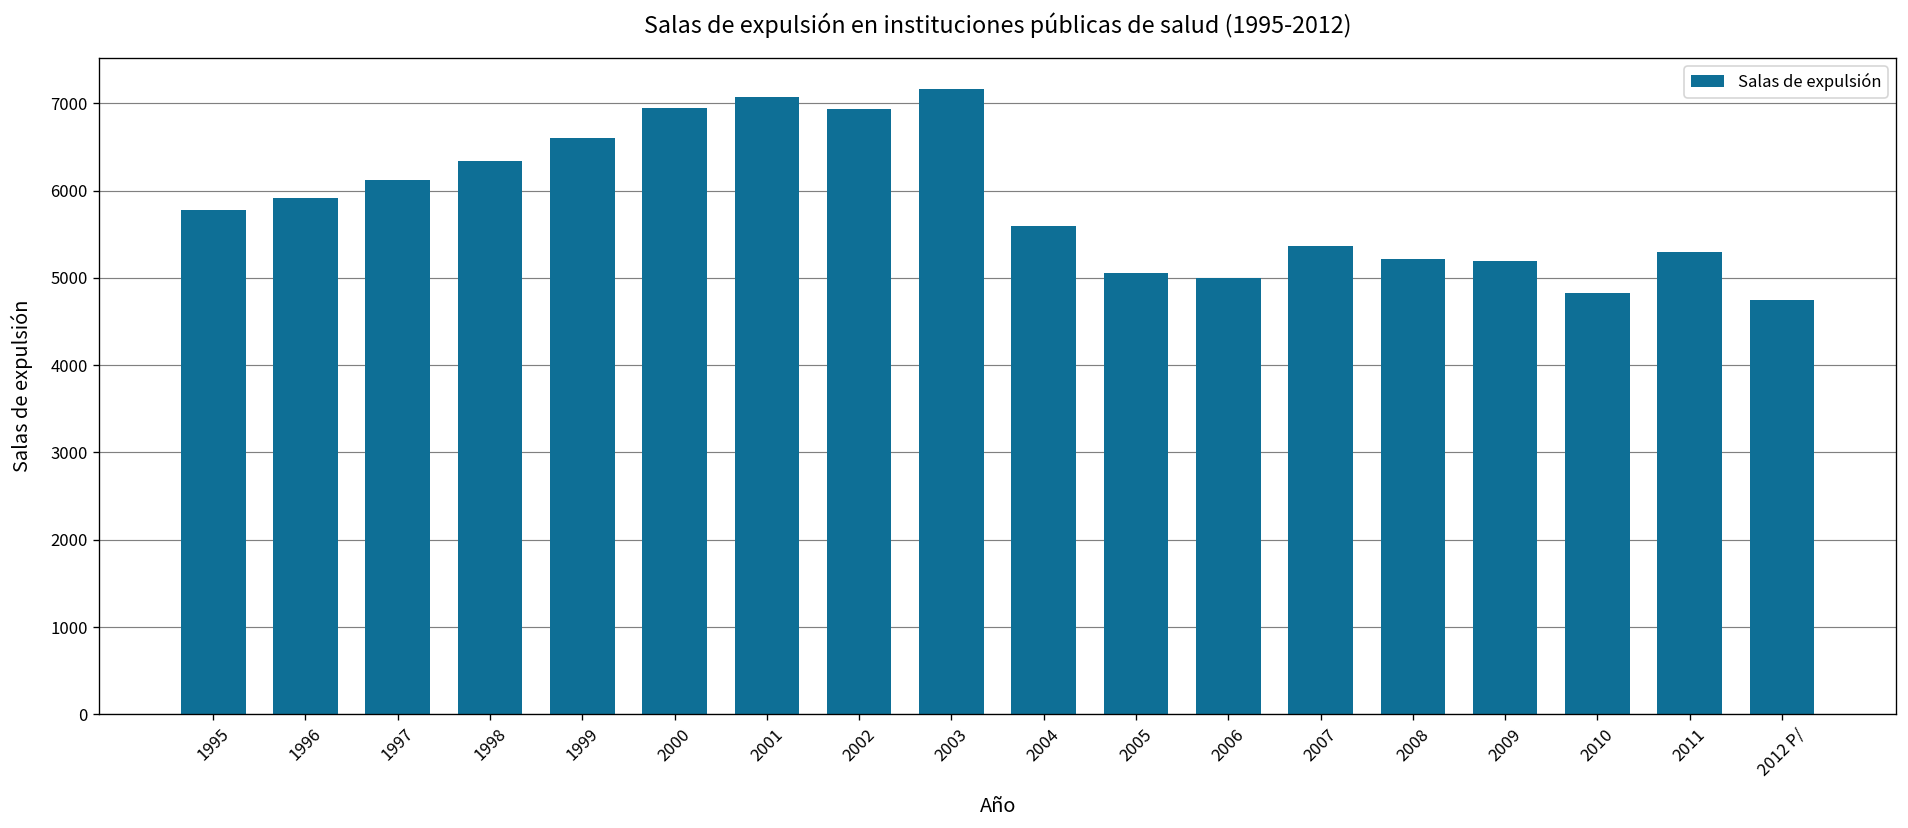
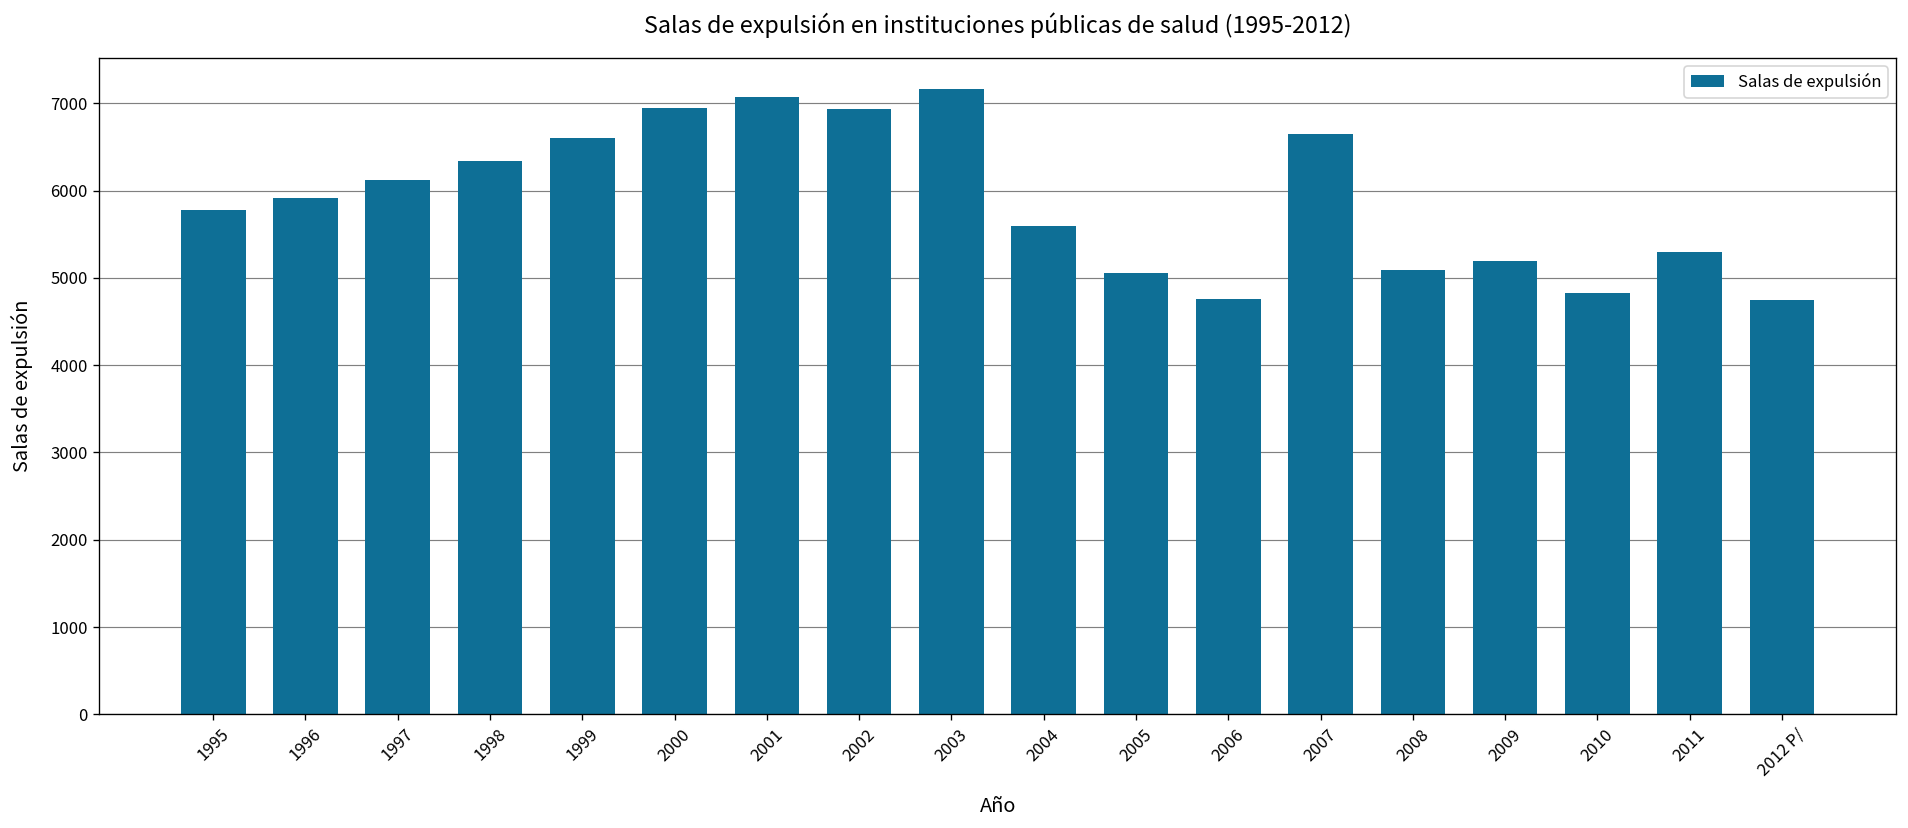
2006: 5000 -> 4800
2007: 5400 -> 6700
2008: 5200 -> 5100
